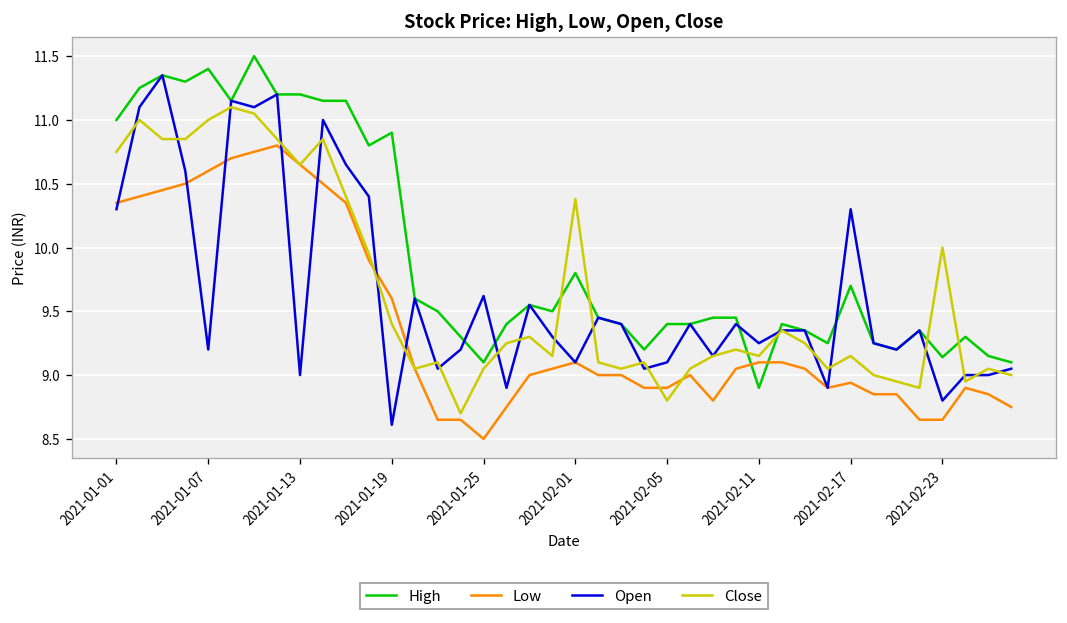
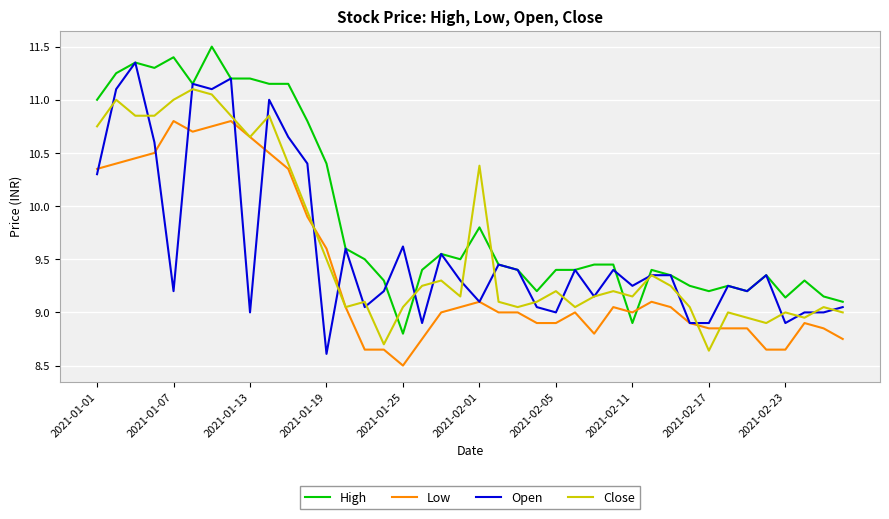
Low, 2021-01-07: 10.6 -> 10.8
High, 2021-01-19: 10.9 -> 10.4
Close, 2021-01-19: 9.4 -> 9.5
High, 2021-01-25: 9.1 -> 8.8
Open, 2021-02-05: 9.1 -> 9.0
Close, 2021-02-05: 8.8 -> 9.2
Low, 2021-02-11: 9.1 -> 9.0
High, 2021-02-17: 9.7 -> 9.2
Low, 2021-02-17: 8.94 -> 8.85
Open, 2021-02-17: 10.3 -> 8.9
Close, 2021-02-17: 9.15 -> 8.64
Open, 2021-02-23: 8.8 -> 8.9
Close, 2021-02-23: 10 -> 9
